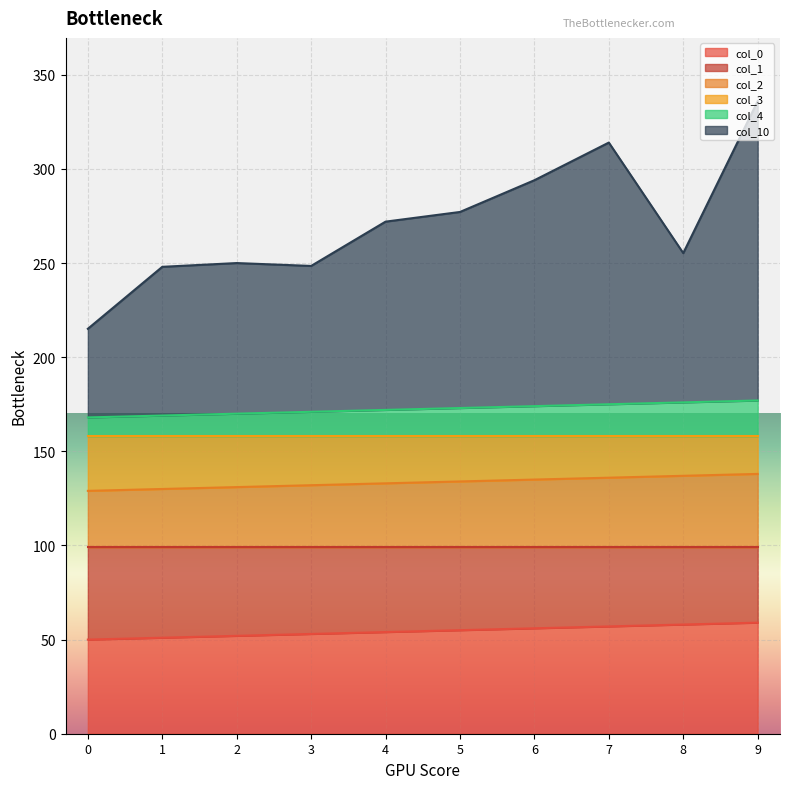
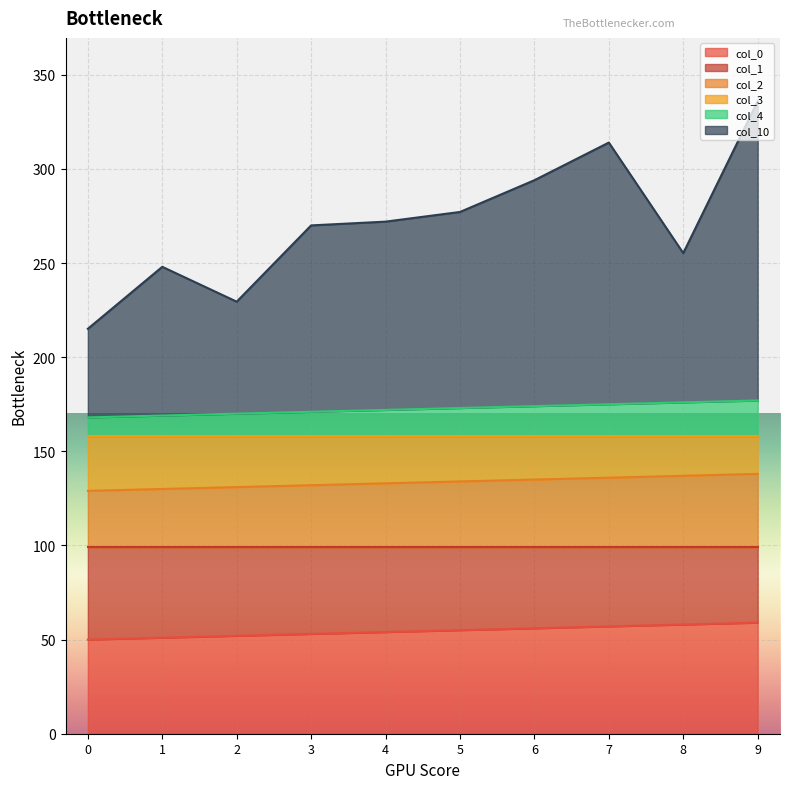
col_10, 2: 80 -> 59
col_10, 3: 77 -> 99
